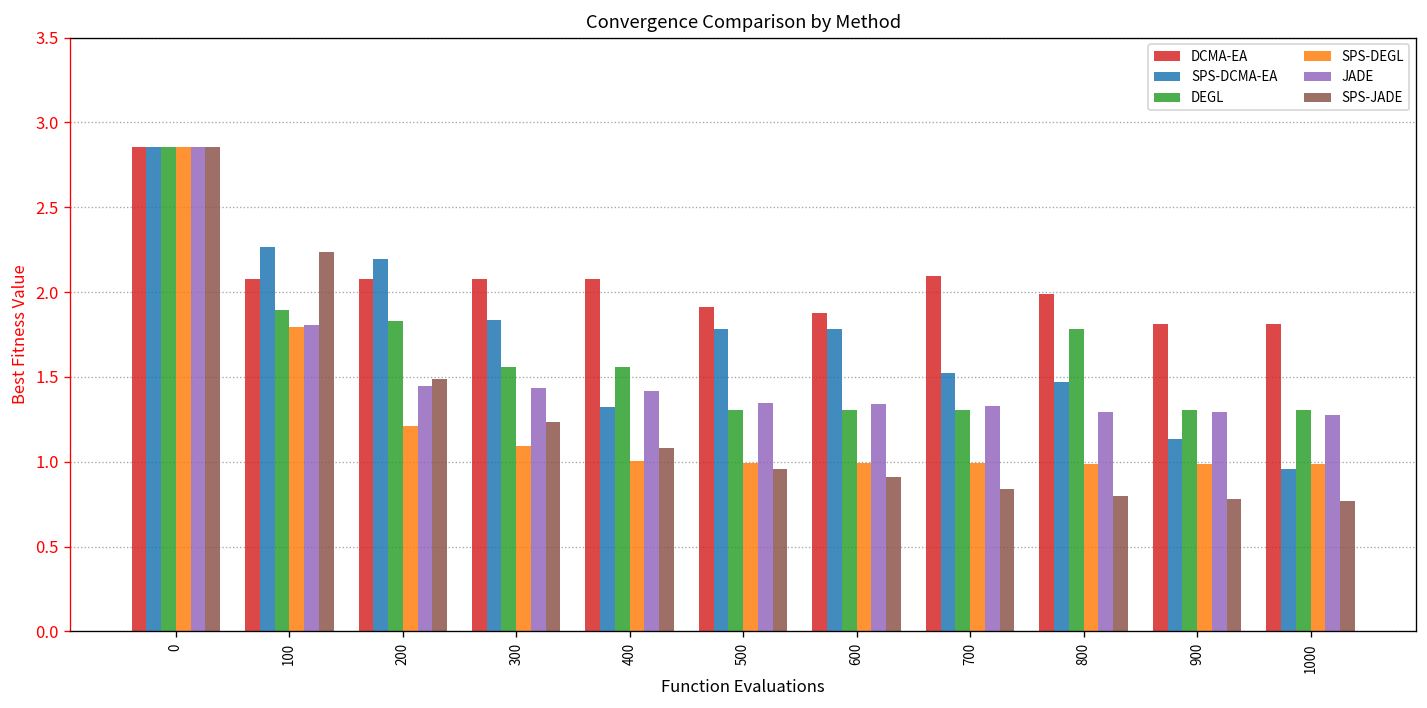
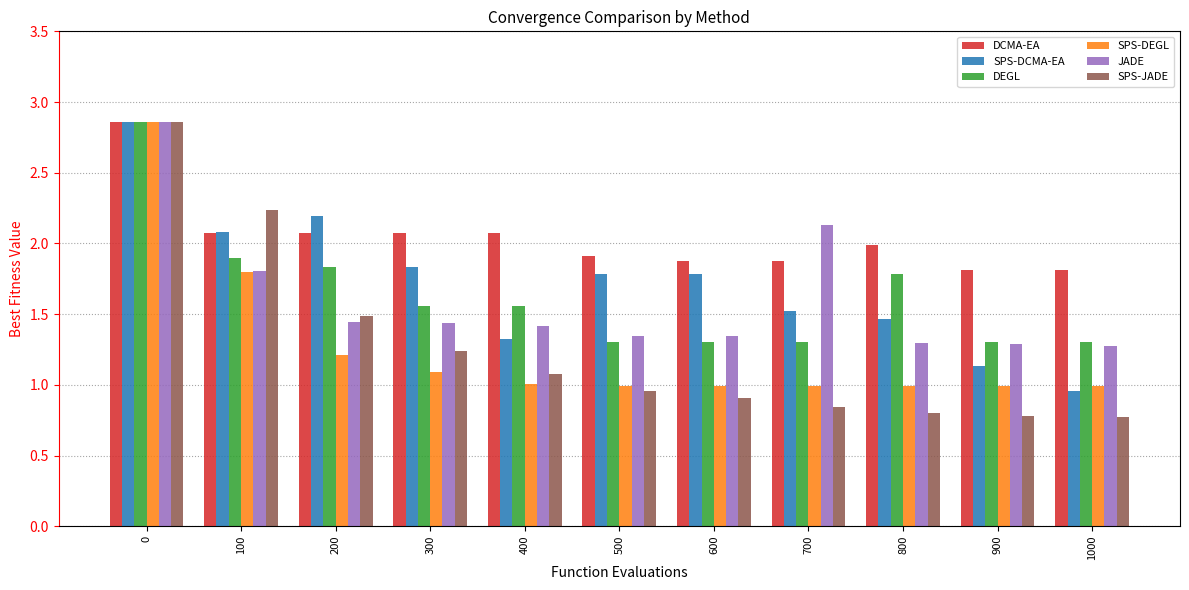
SPS-DCMA-EA, 100: 2.27 -> 2.08
DCMA-EA, 700: 2.09 -> 1.88
JADE, 700: 1.33 -> 2.13
